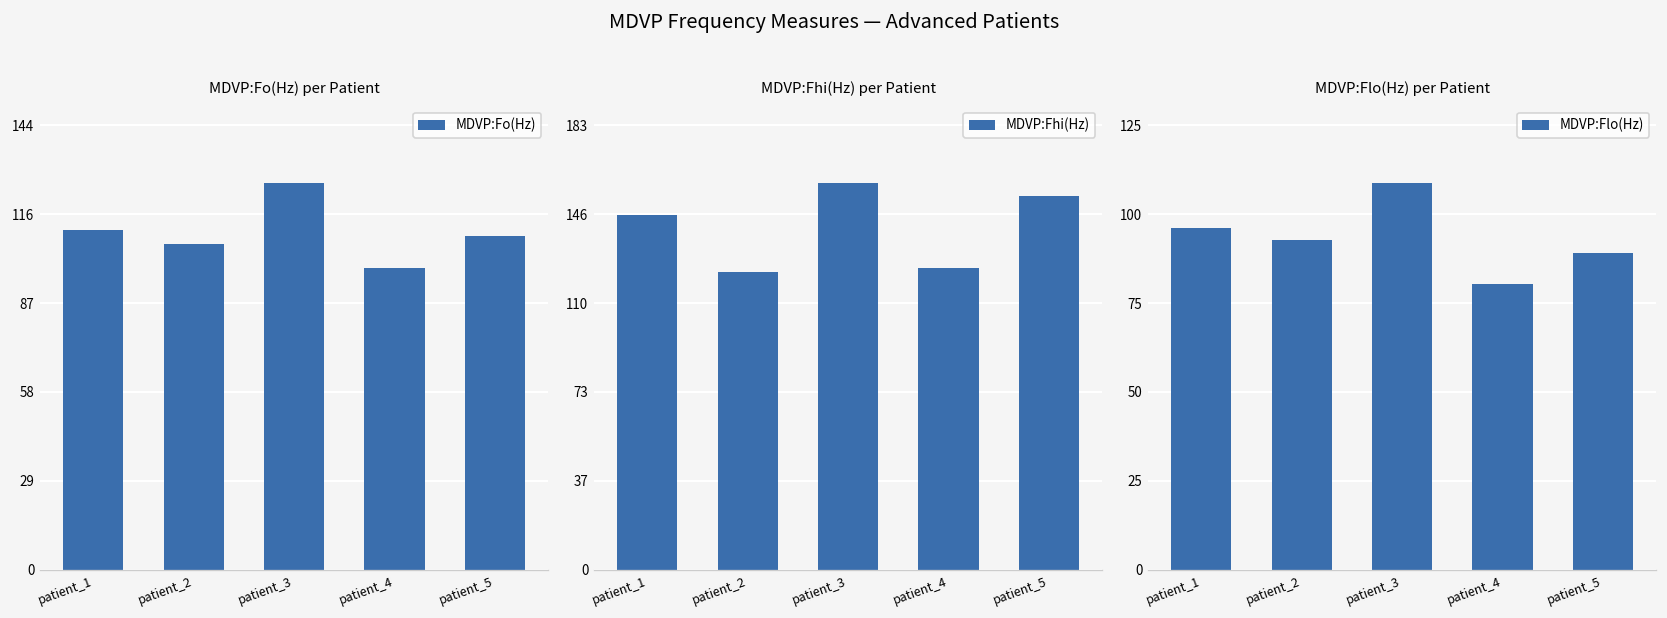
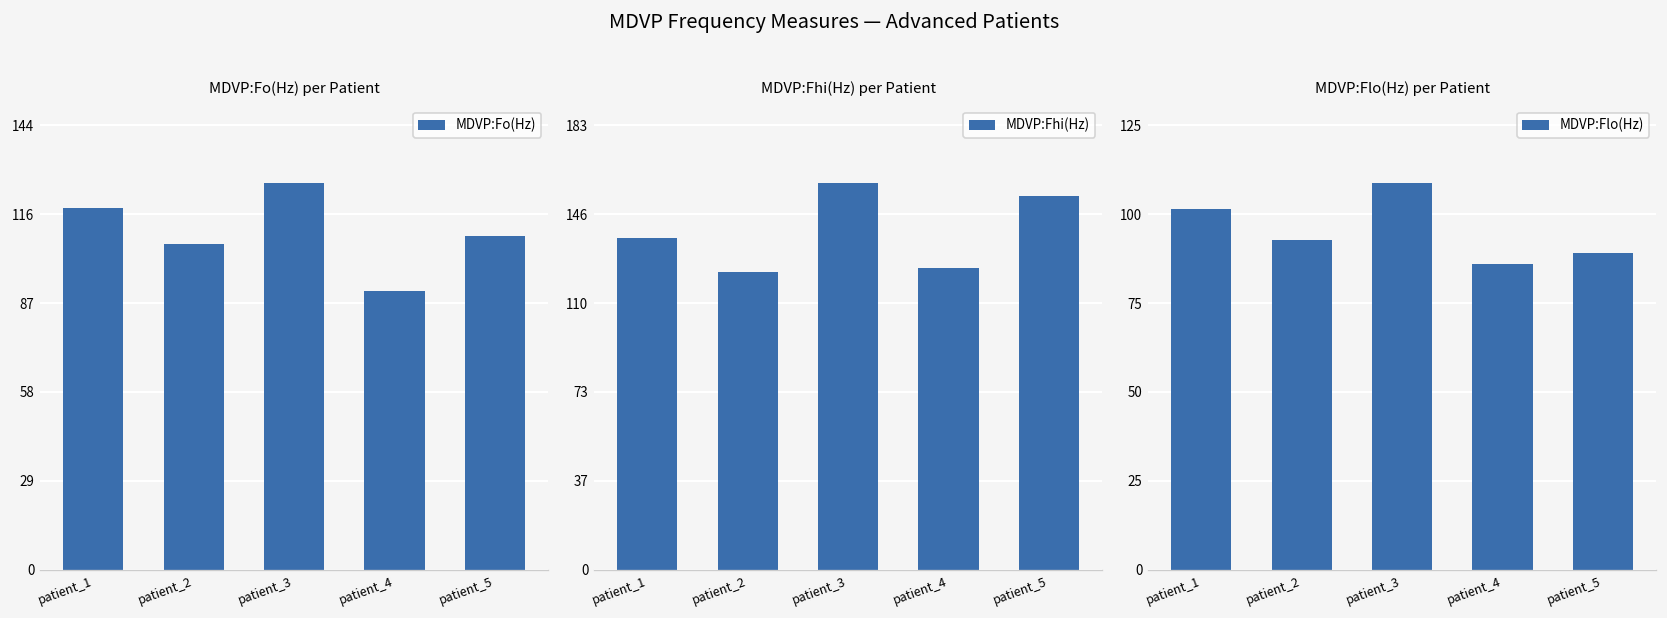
MDVP:Fo(Hz) per Patient, patient_1: 110 -> 118
MDVP:Fo(Hz) per Patient, patient_4: 98 -> 91
MDVP:Fhi(Hz) per Patient, patient_1: 146 -> 137
MDVP:Flo(Hz) per Patient, patient_1: 96 -> 101
MDVP:Flo(Hz) per Patient, patient_4: 80 -> 86
